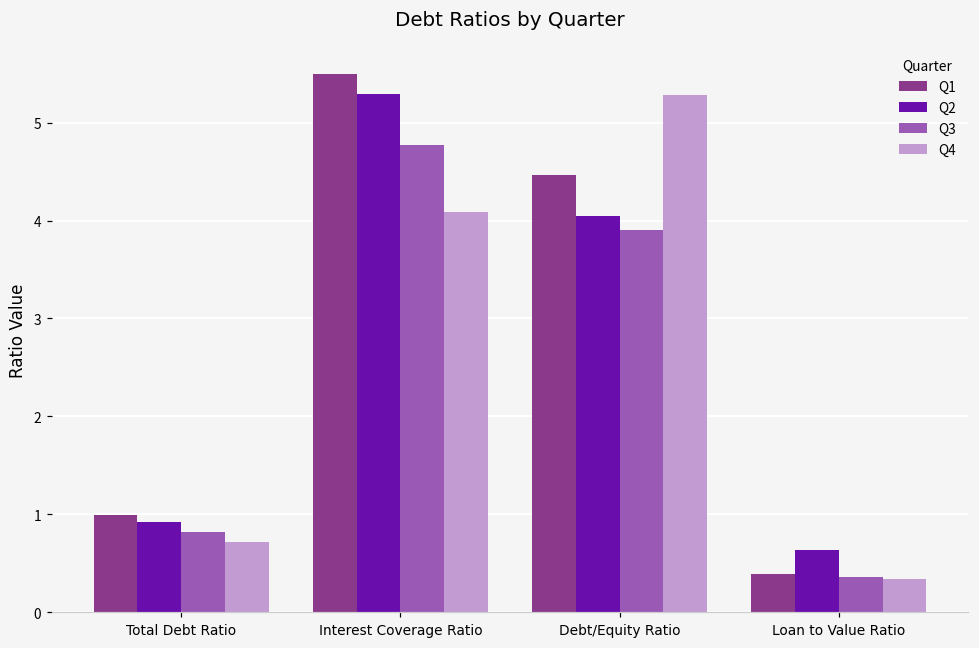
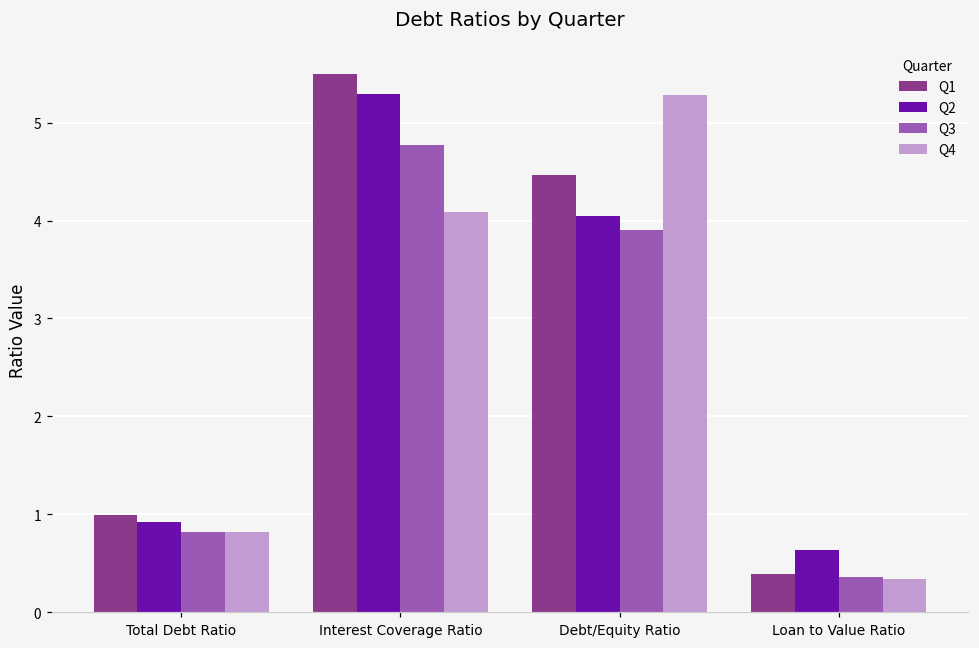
Q4, Total Debt Ratio: 0.7 -> 0.8
